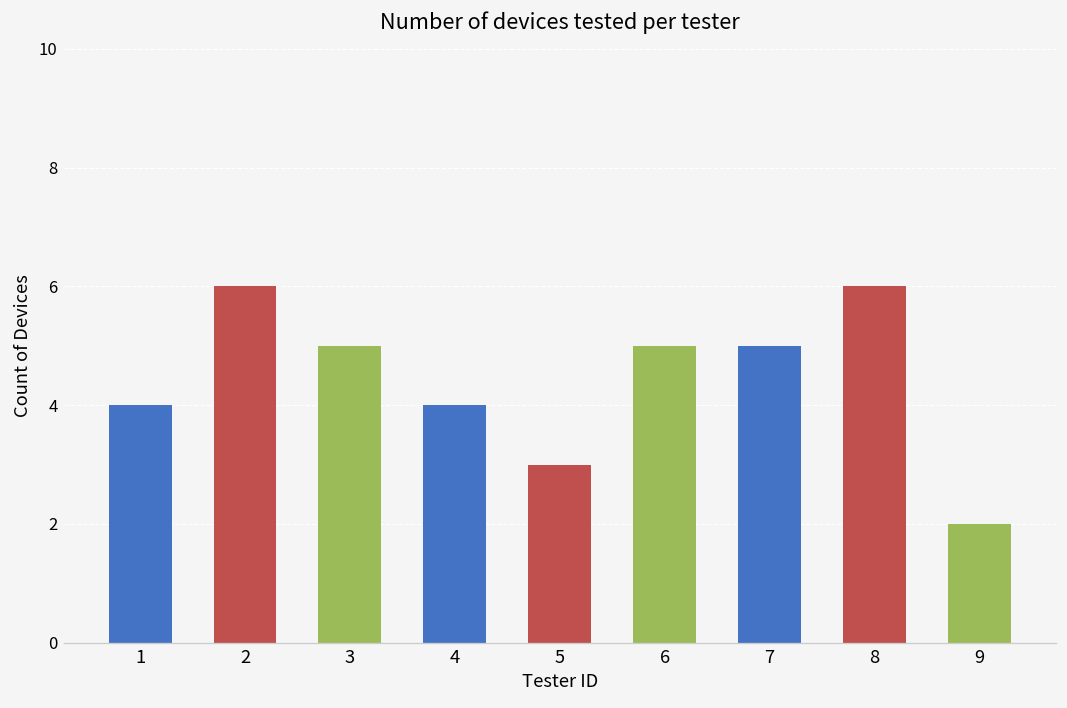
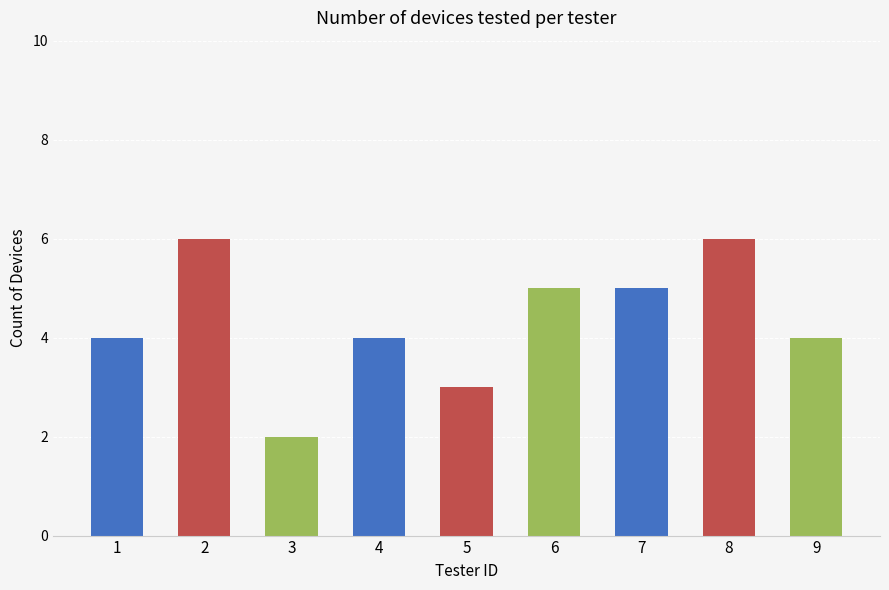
3: 5 -> 2
9: 2 -> 4
